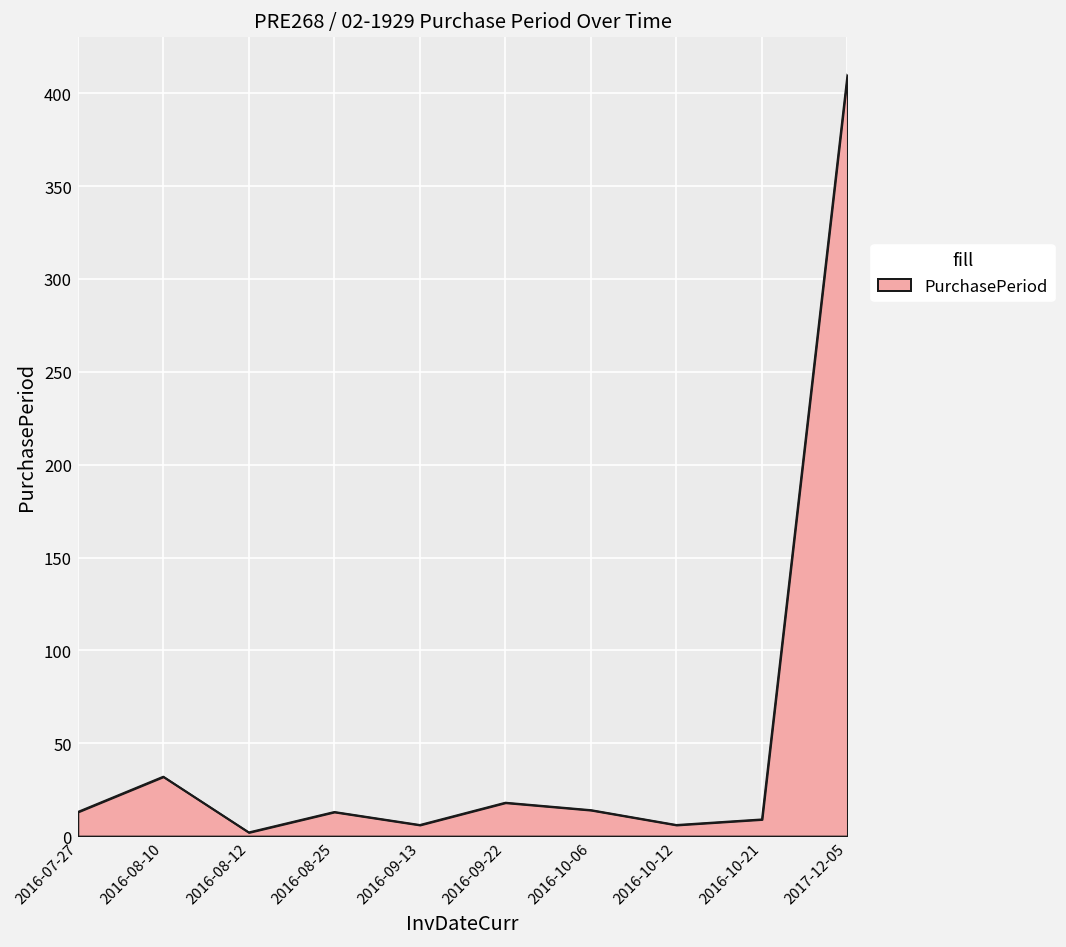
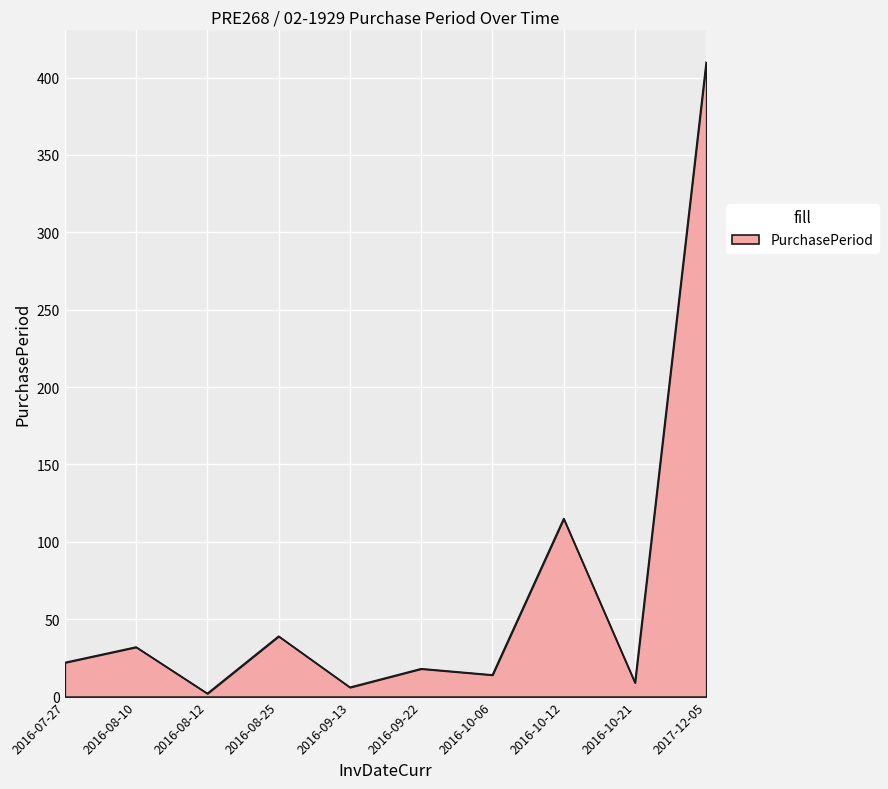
2016-07-27: 13 -> 22
2016-08-25: 13 -> 39
2016-10-12: 6 -> 115
